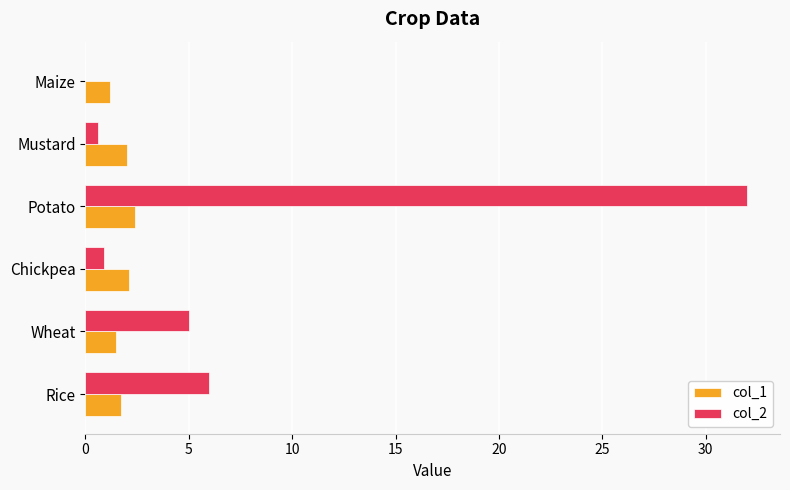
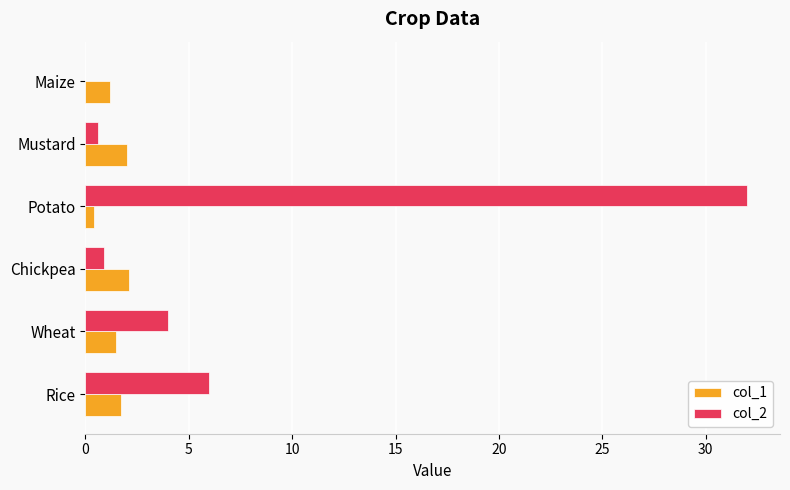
col_1, Potato: 2.4 -> 0.4
col_2, Wheat: 5 -> 4
